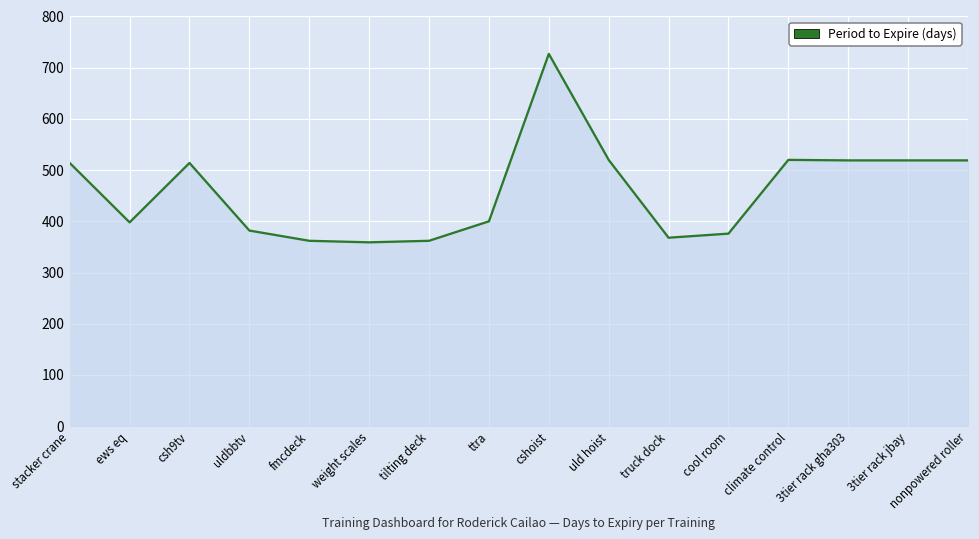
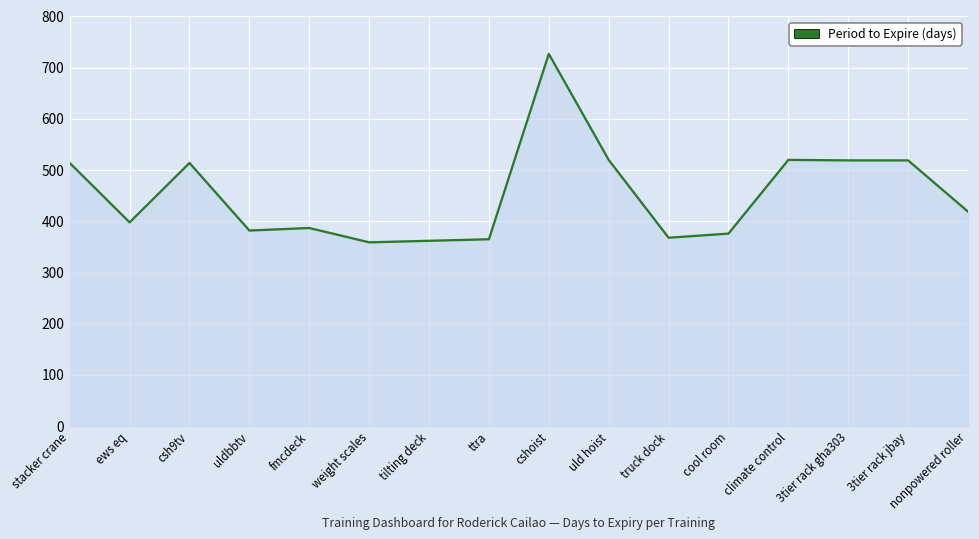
fmcdeck: 360 -> 390
ttra: 400 -> 370
nonpowered roller: 520 -> 420
